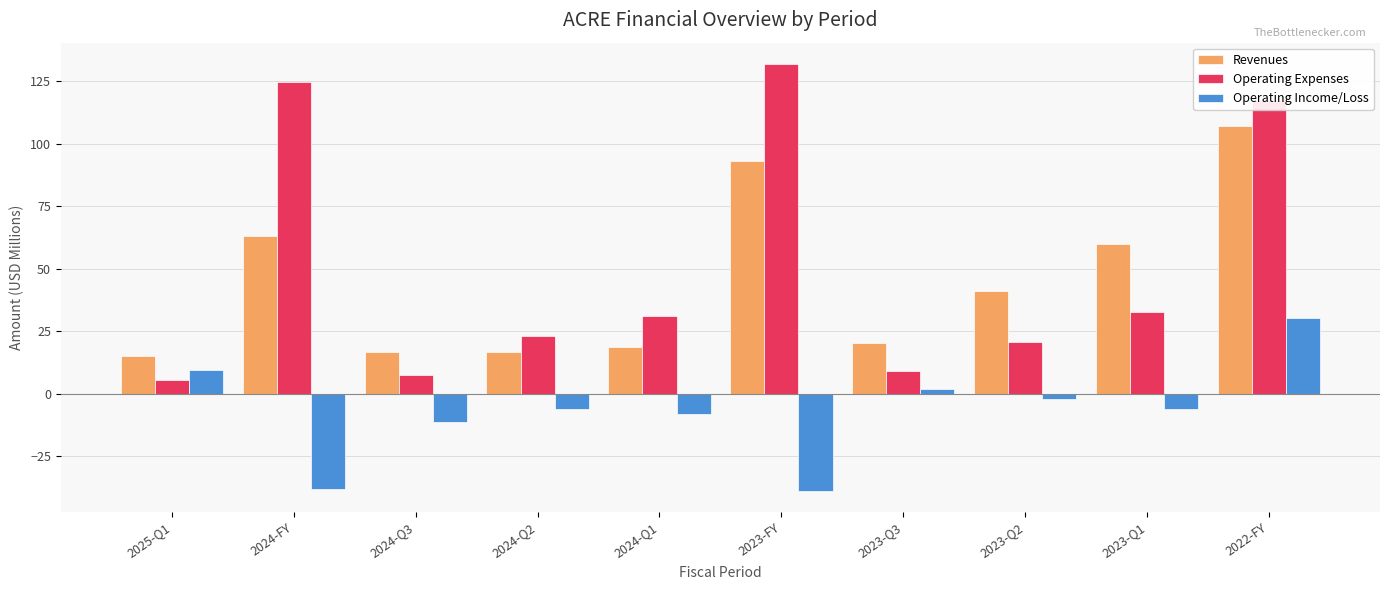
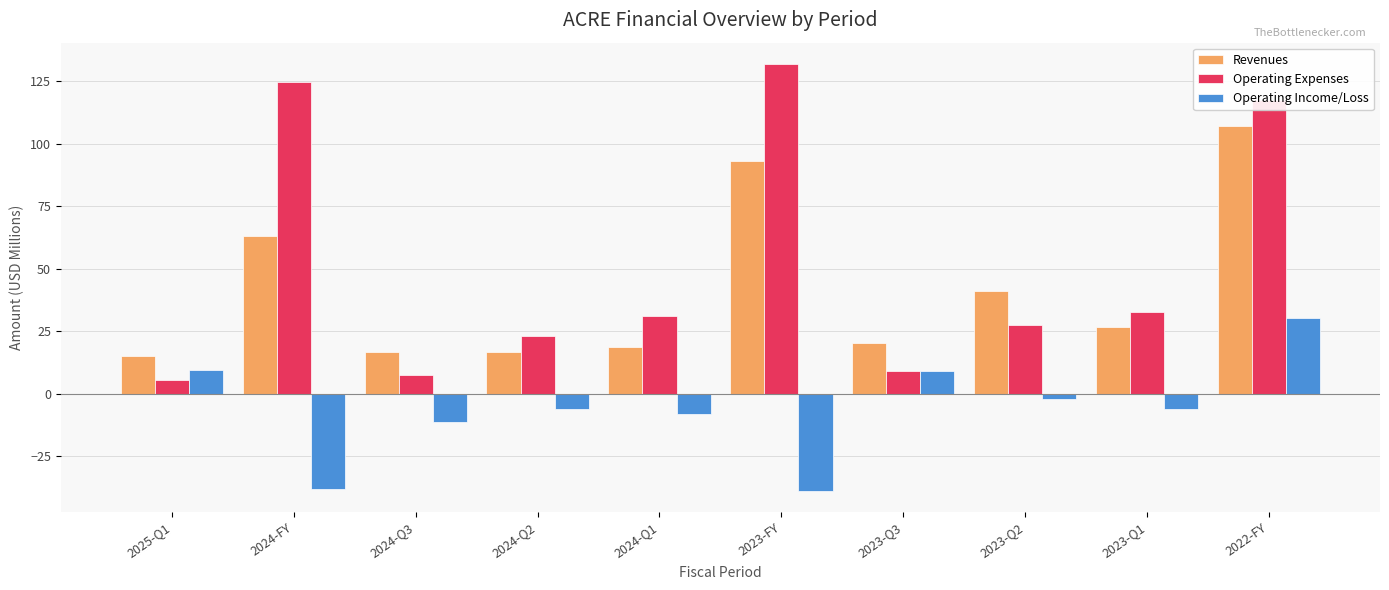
Operating Income/Loss, 2023-Q3: 2 -> 9
Operating Expenses, 2023-Q2: 20 -> 27
Revenues, 2023-Q1: 60 -> 27
